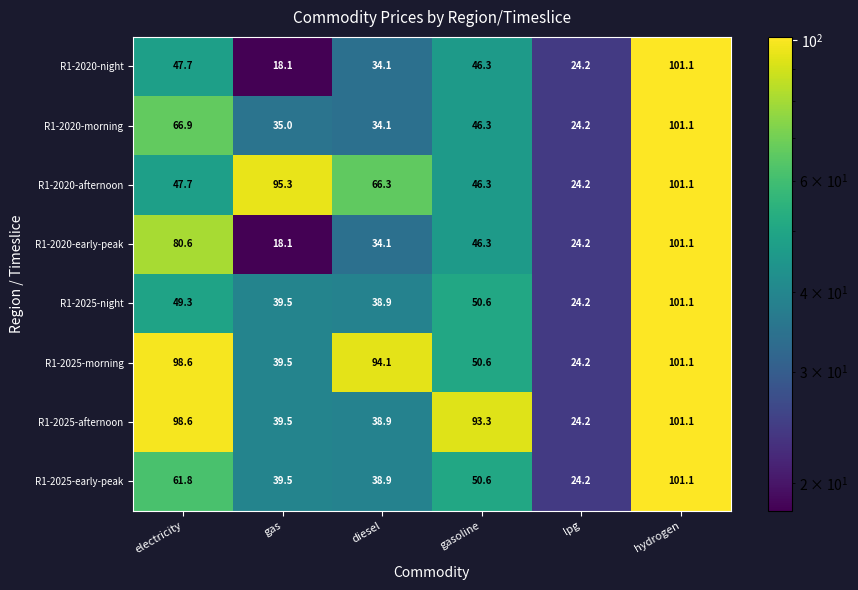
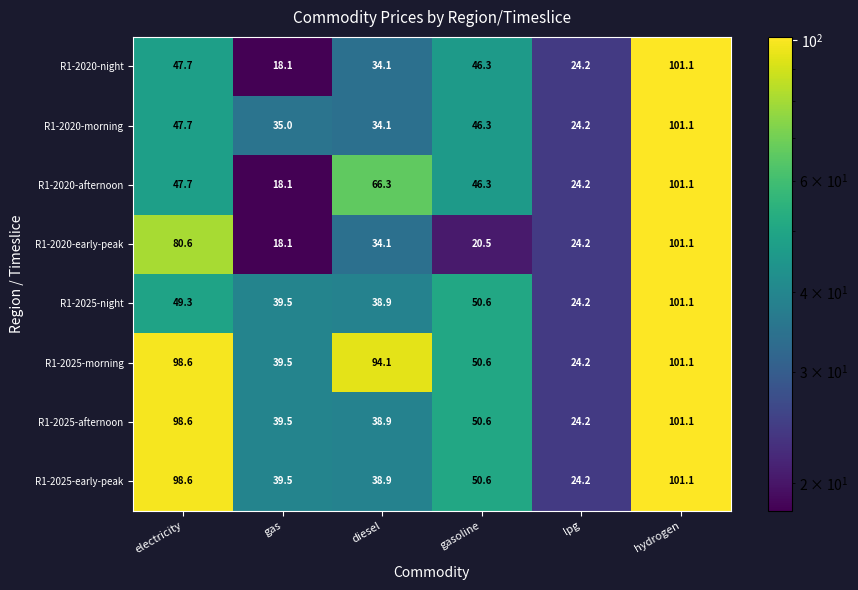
R1-2020-morning, electricity: 66.9 -> 47.7
R1-2020-afternoon, gas: 95.3 -> 18.1
R1-2020-early-peak, gasoline: 46.3 -> 20.5
R1-2025-afternoon, gasoline: 93.3 -> 50.6
R1-2025-early-peak, electricity: 61.8 -> 98.6
